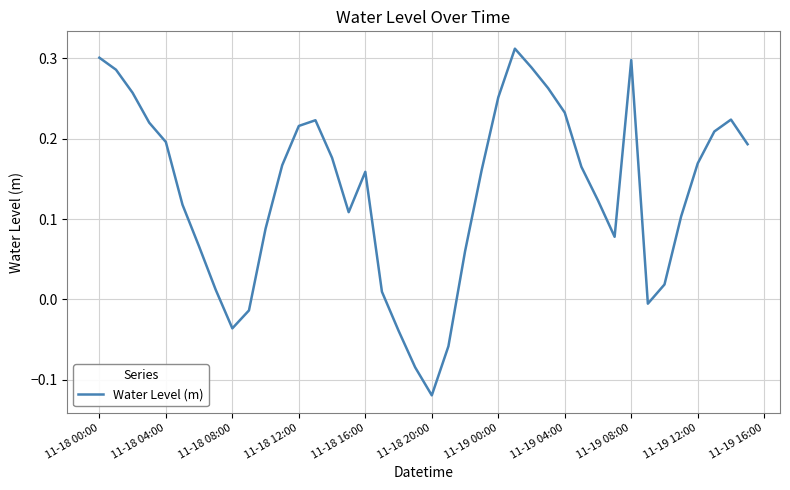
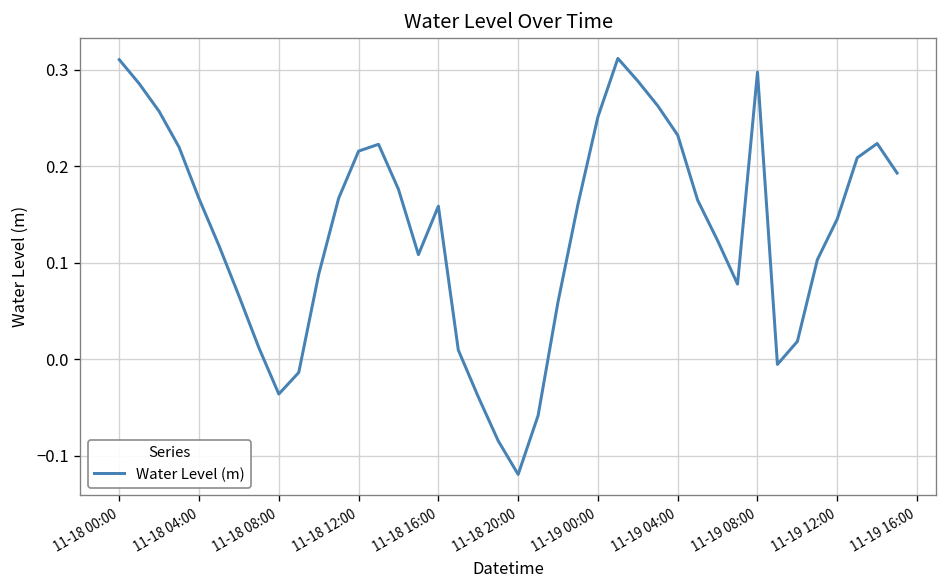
11-18 00:00: 0.30 -> 0.31
11-18 04:00: 0.20 -> 0.17
11-19 12:00: 0.17 -> 0.15
